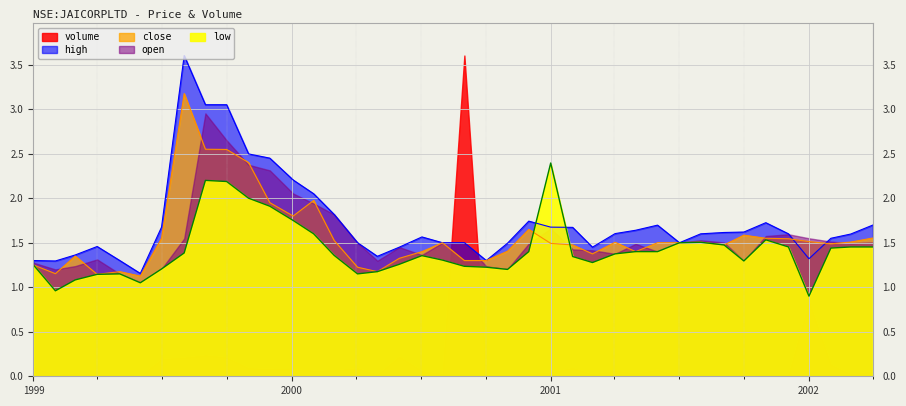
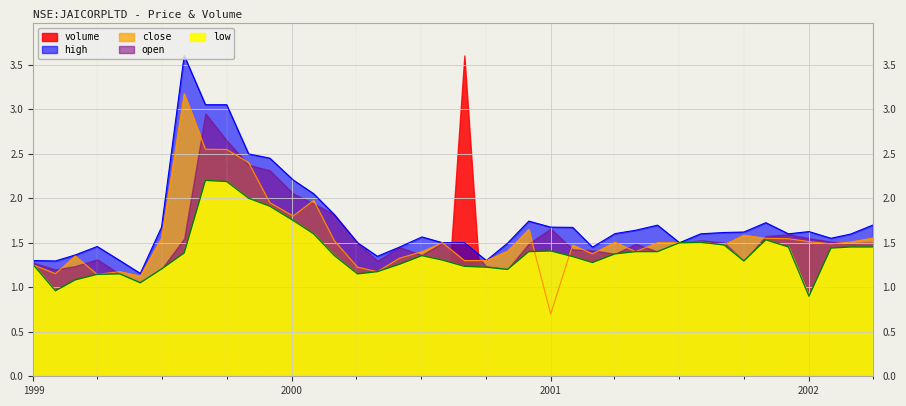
close, 2001: 1.5 -> 0.7
low, 2001: 2.4 -> 1.4
high, 2002: 1.3 -> 1.6
